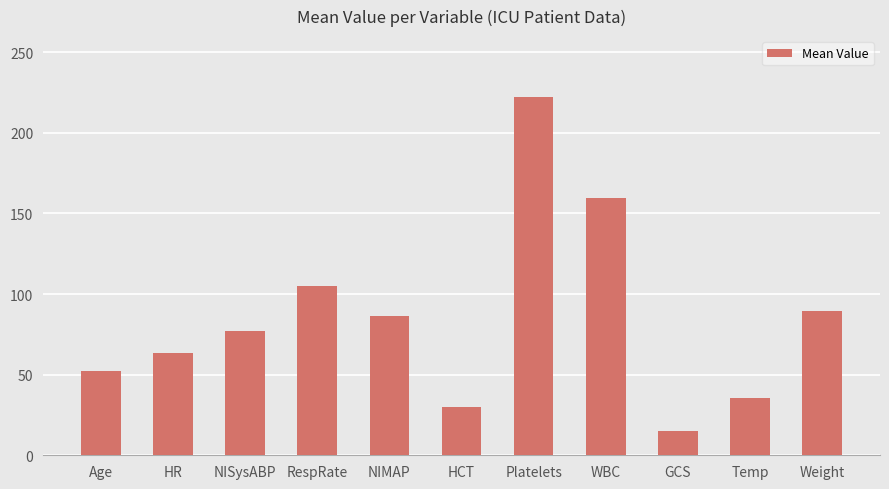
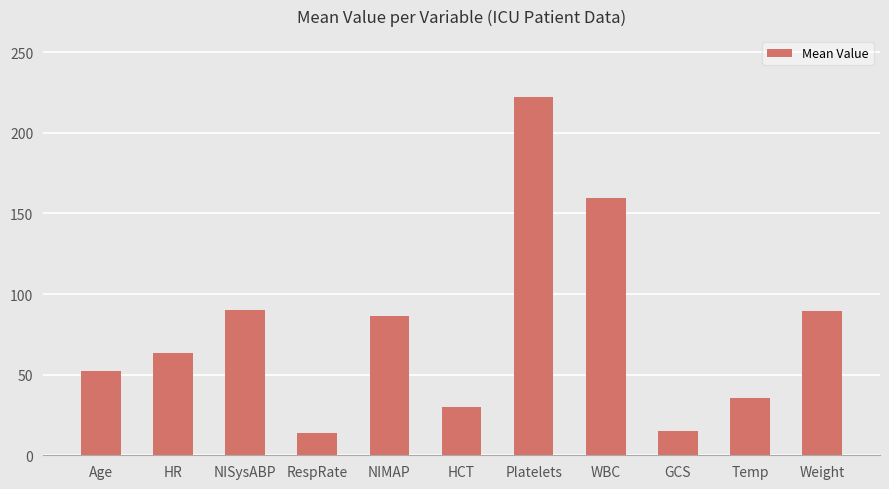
NISysABP: 77 -> 90
RespRate: 105 -> 14
